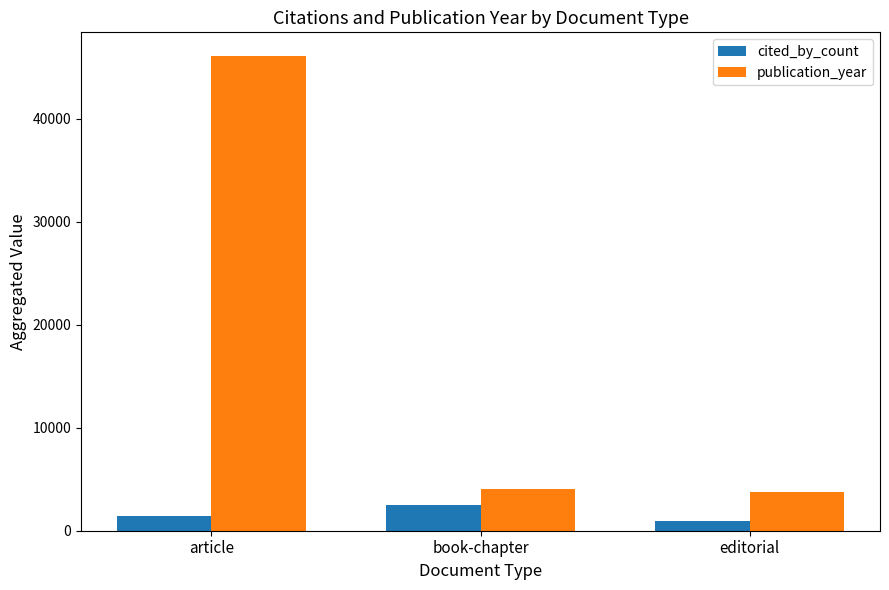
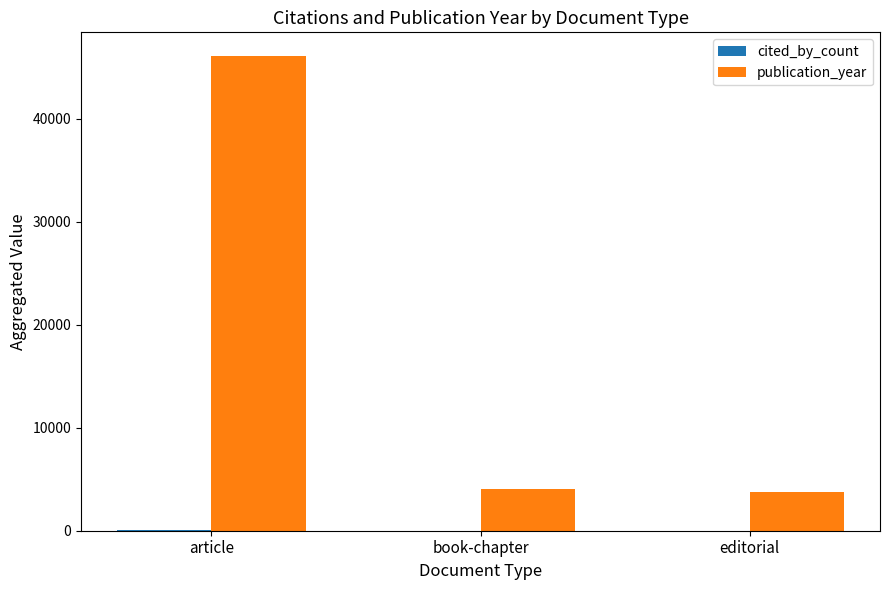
cited_by_count, article: 1400 -> 100
cited_by_count, book-chapter: 2500 -> 0
cited_by_count, editorial: 1000 -> 0
